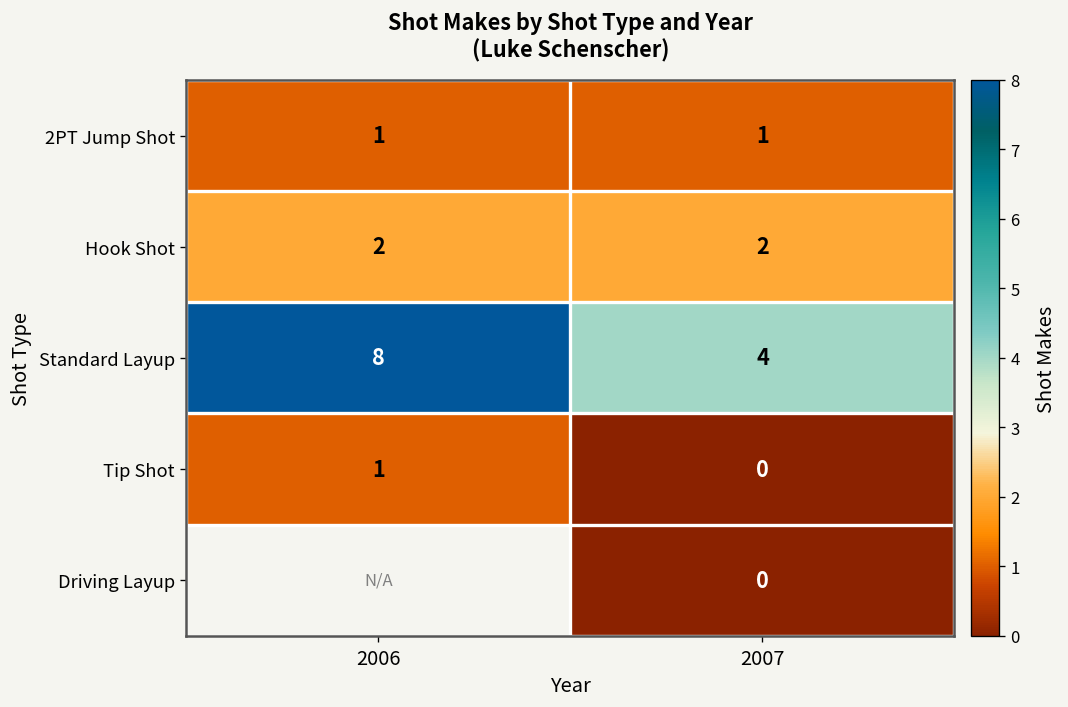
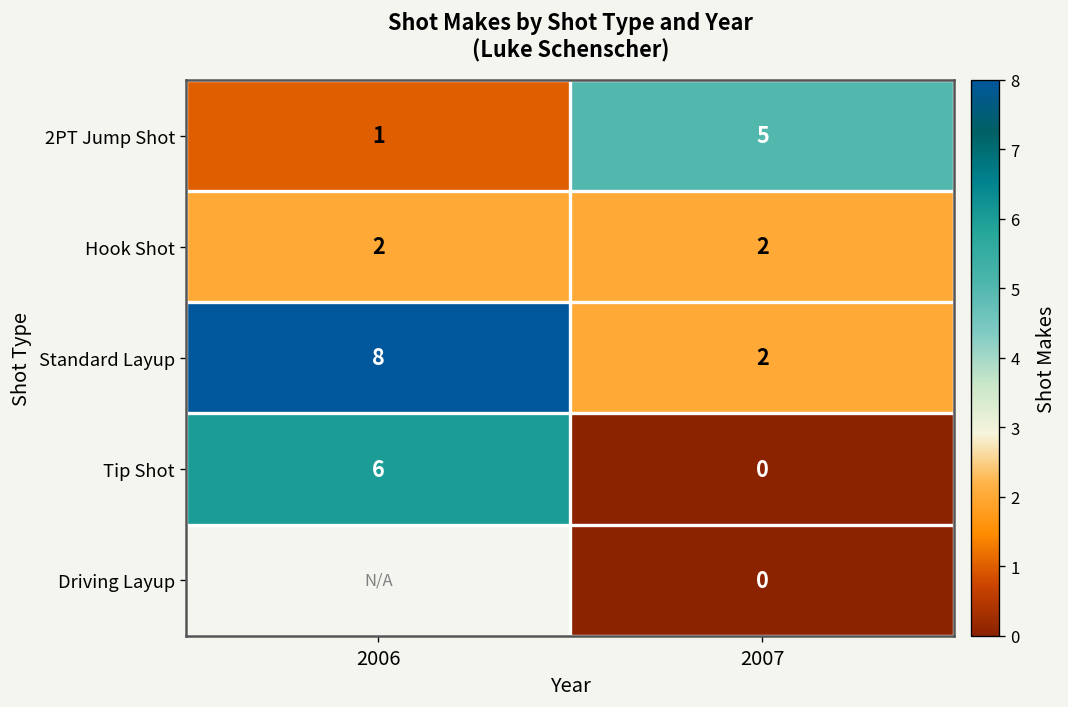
2PT Jump Shot, 2007: 1 -> 5
Standard Layup, 2007: 4 -> 2
Tip Shot, 2006: 1 -> 6
